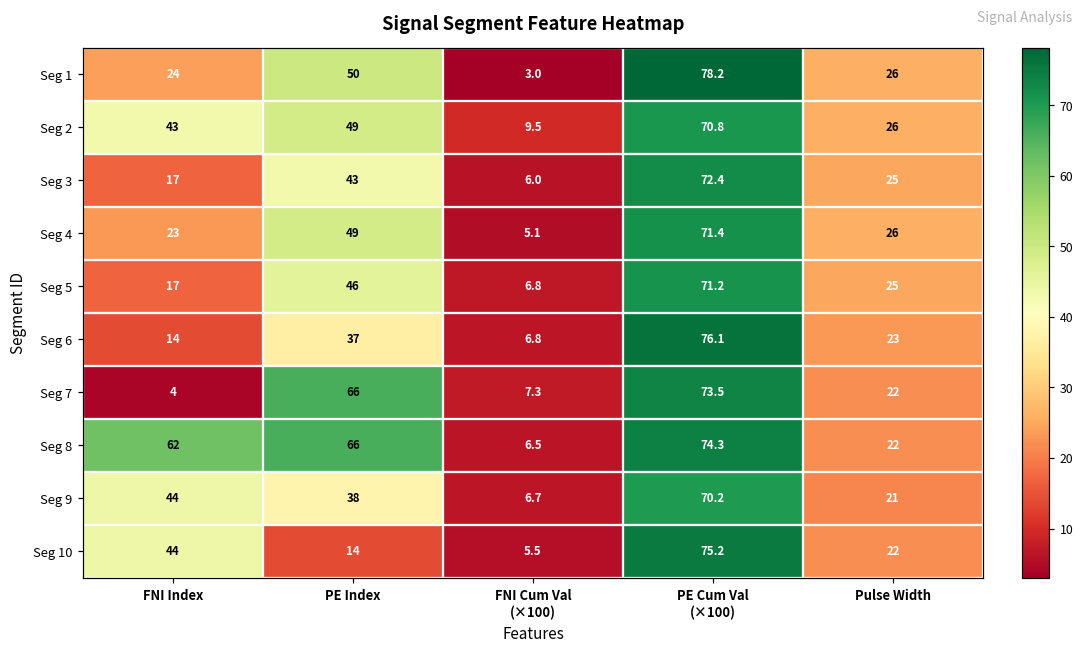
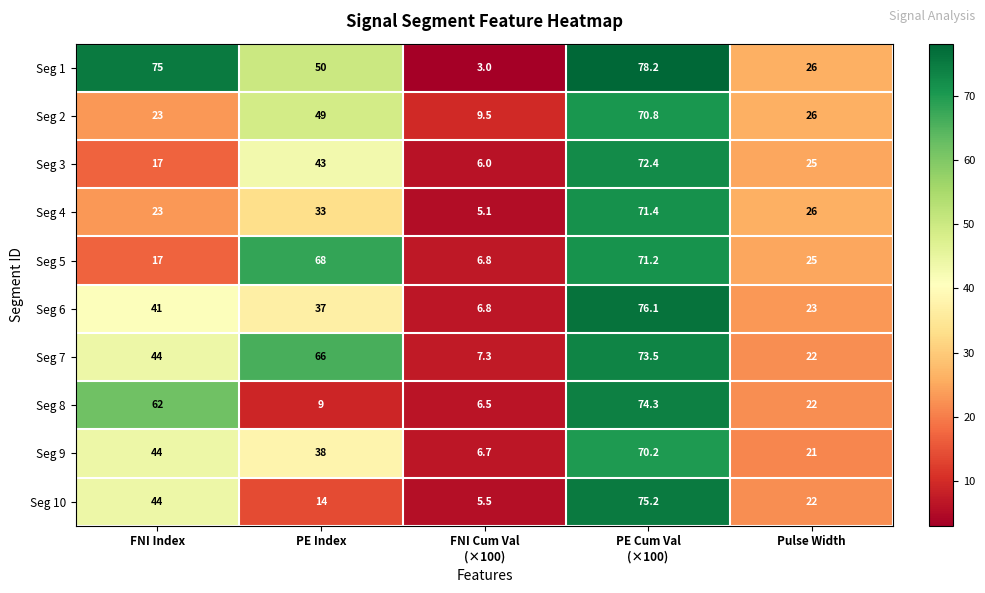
Seg 1, FNI Index: 24 -> 75
Seg 2, FNI Index: 43 -> 23
Seg 4, PE Index: 49 -> 33
Seg 5, PE Index: 46 -> 68
Seg 6, FNI Index: 14 -> 41
Seg 7, FNI Index: 4 -> 44
Seg 8, PE Index: 66 -> 9
